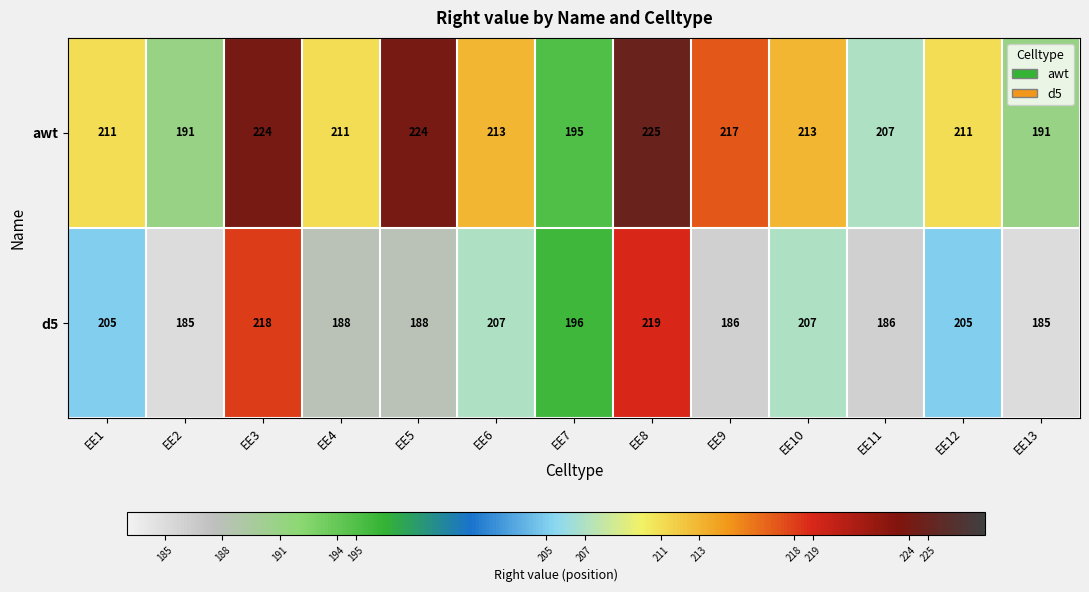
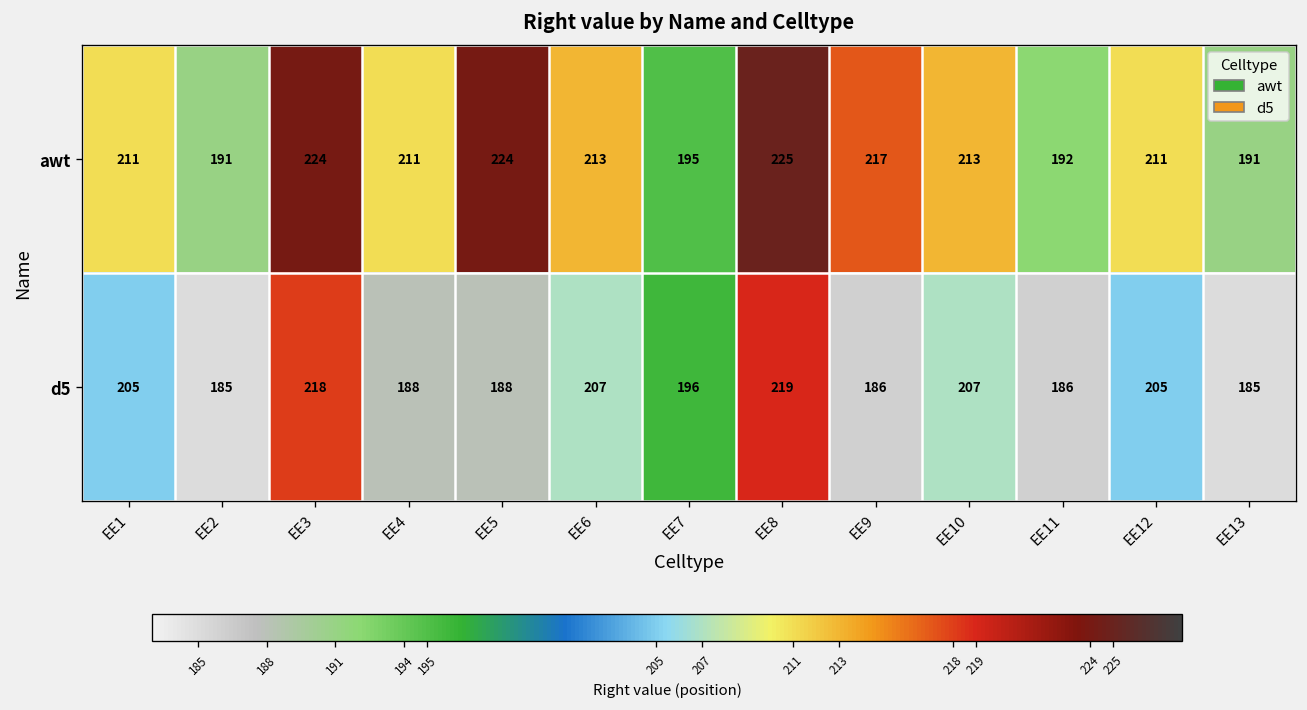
awt, EE11: 207 -> 192
